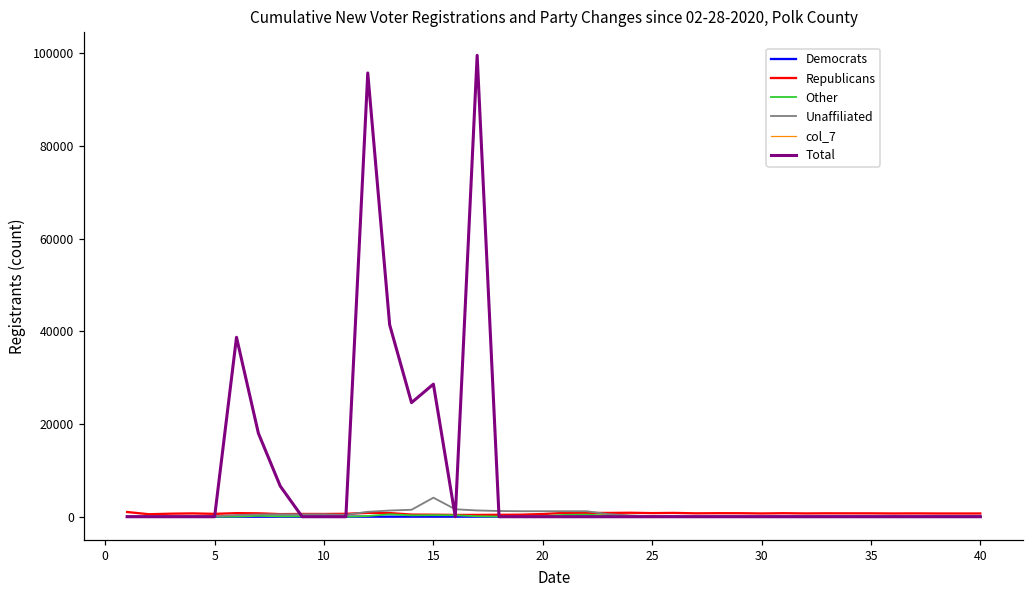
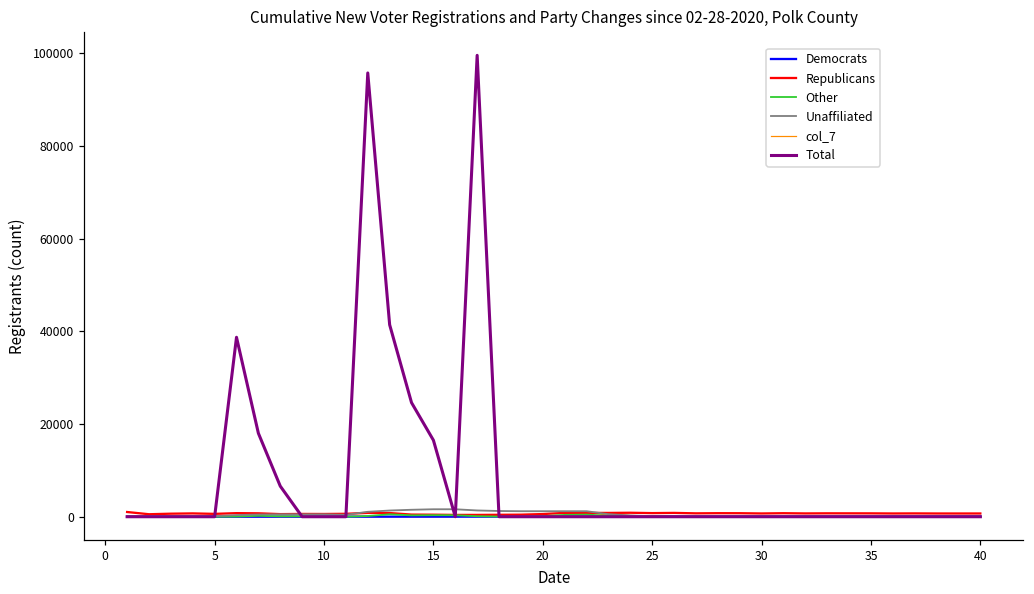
Unaffiliated, 15: 4000 -> 2000
Total, 15: 29000 -> 17000
